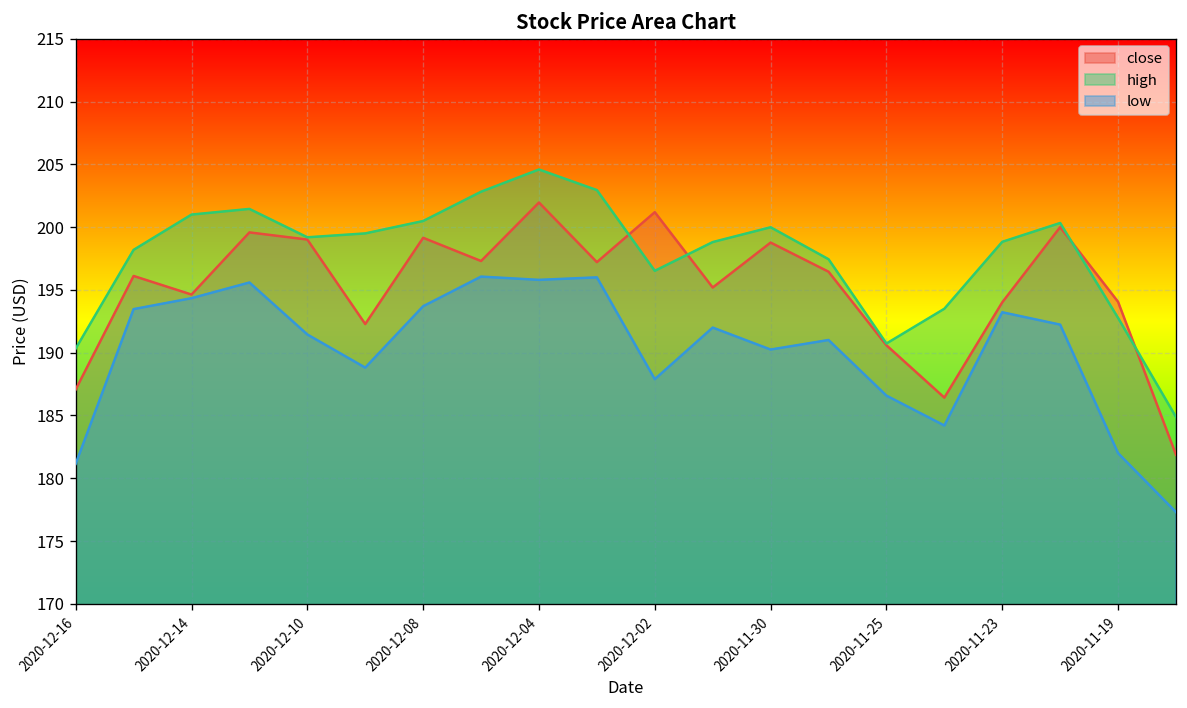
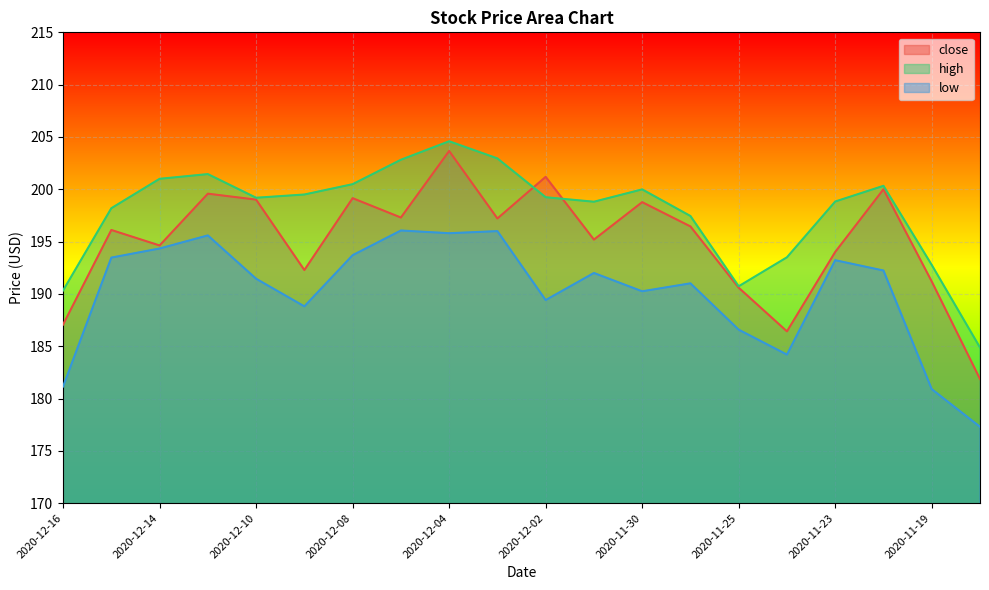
close, 2020-12-04: 202.0 -> 203.7
high, 2020-12-02: 196.5 -> 199.2
low, 2020-12-02: 187.9 -> 189.4
close, 2020-11-19: 194.1 -> 191.2
low, 2020-11-19: 182.0 -> 180.9
